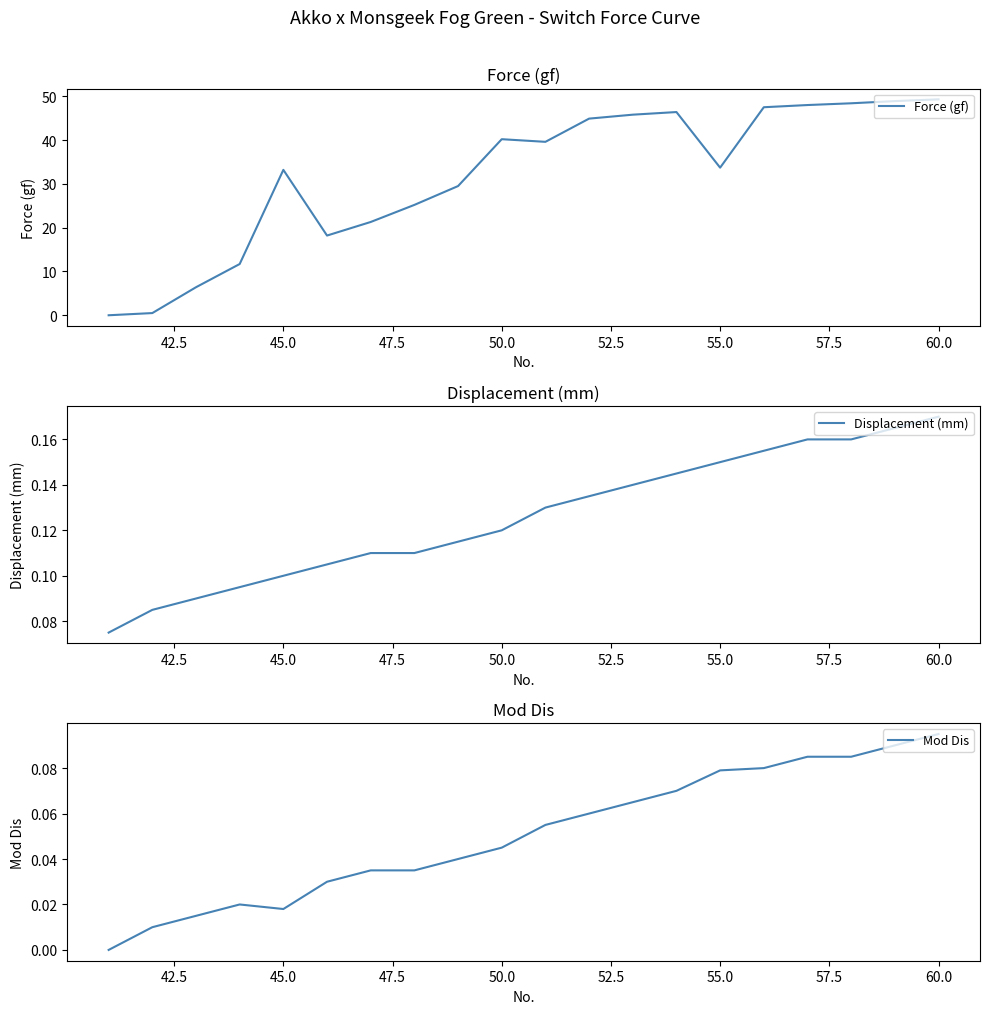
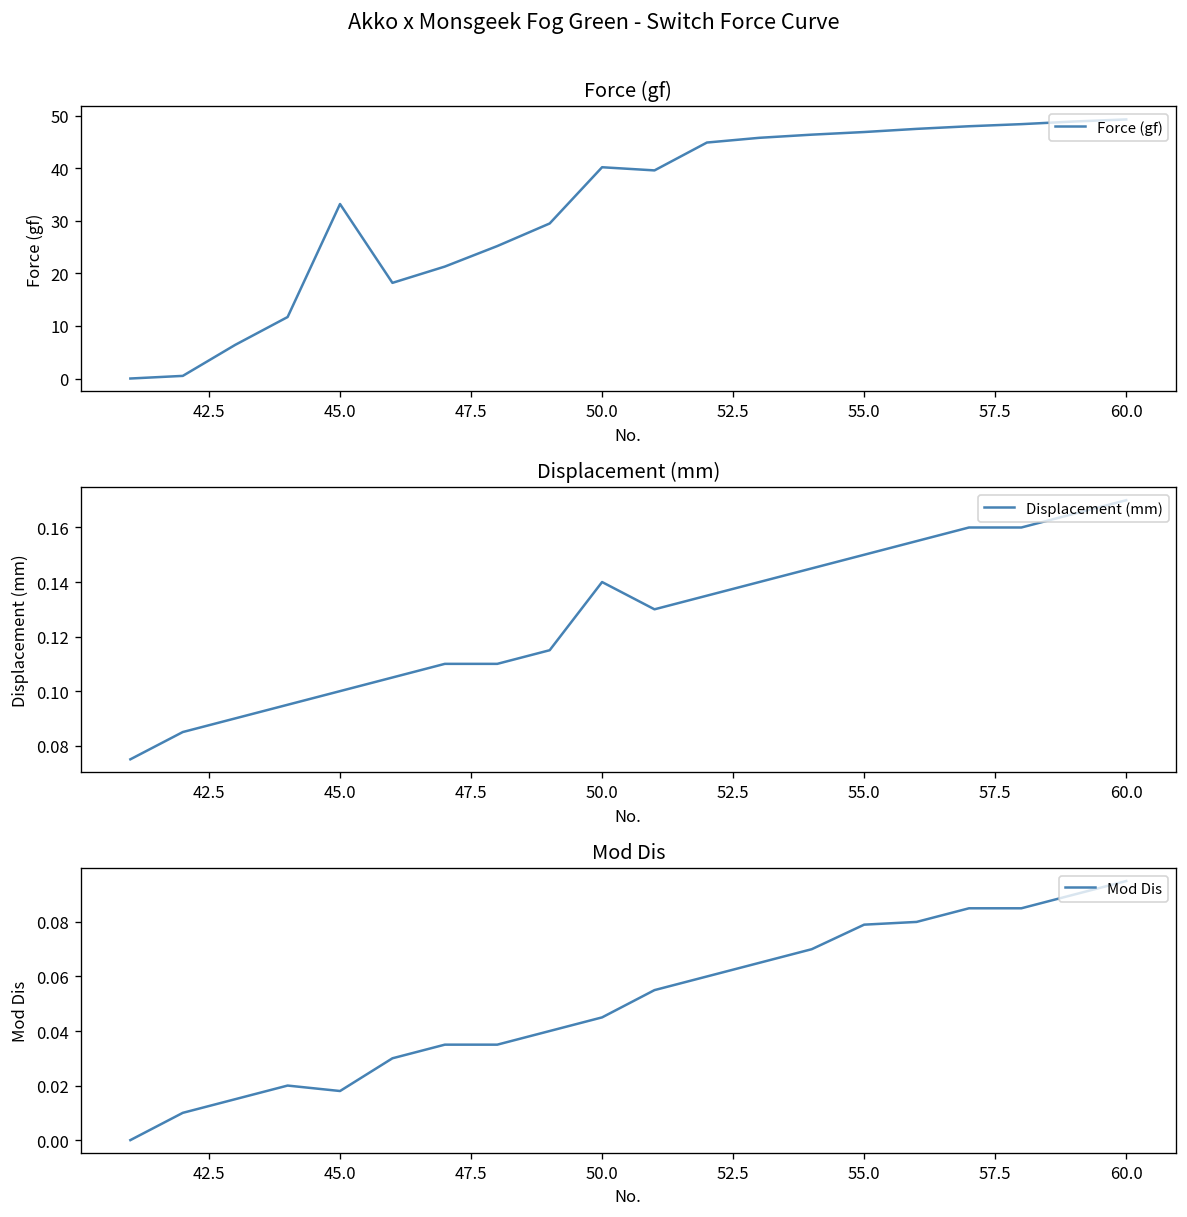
Force (gf), 55.0: 34 -> 47
Displacement (mm), 50.0: 0.12 -> 0.14
